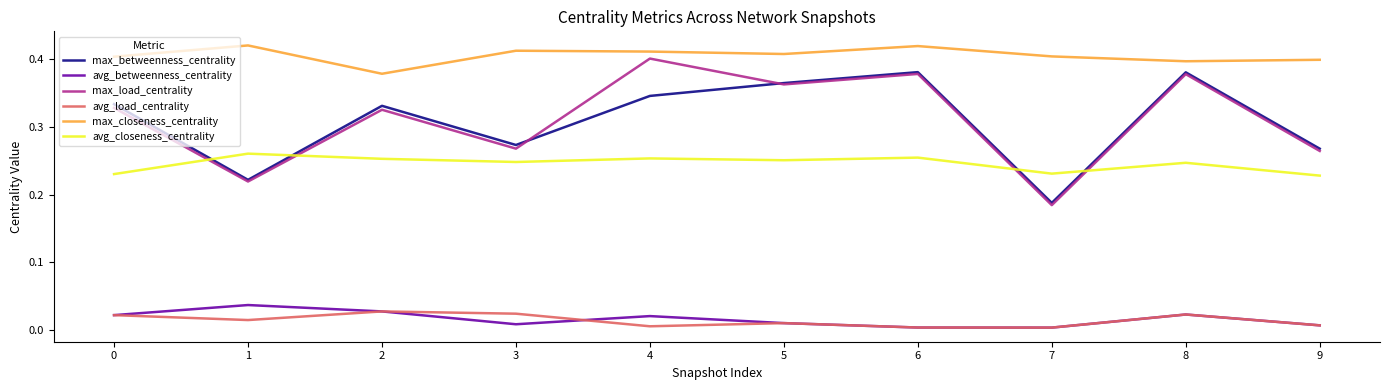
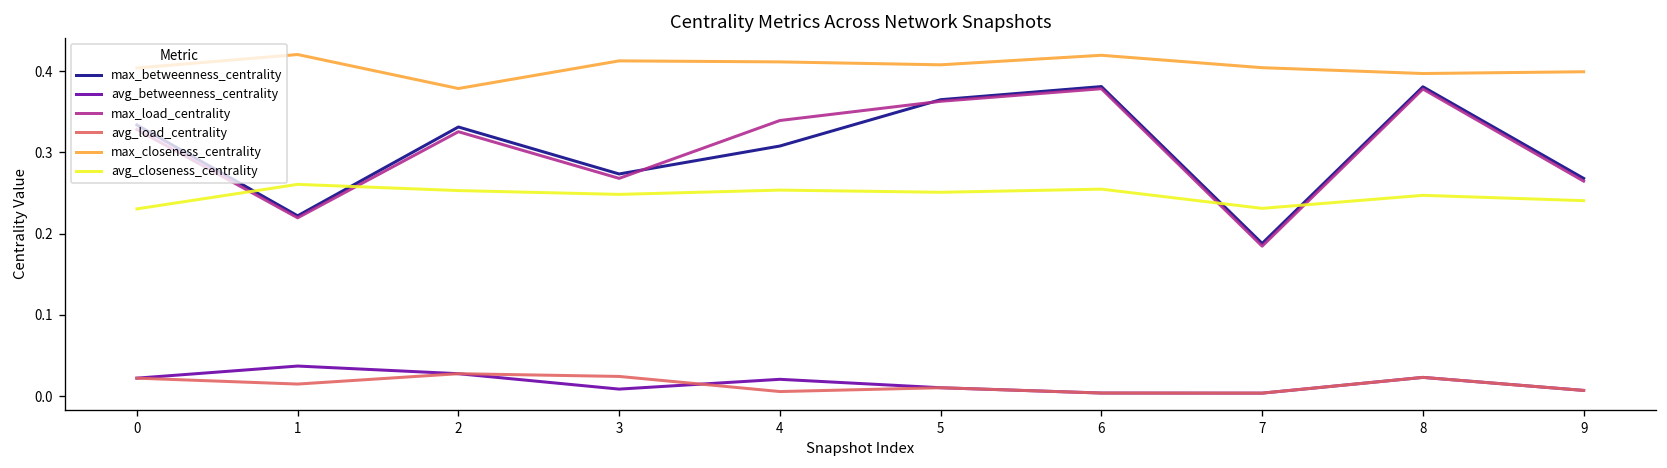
max_betweenness_centrality, 4: 0.35 -> 0.31
max_load_centrality, 4: 0.40 -> 0.34
avg_closeness_centrality, 9: 0.23 -> 0.24
